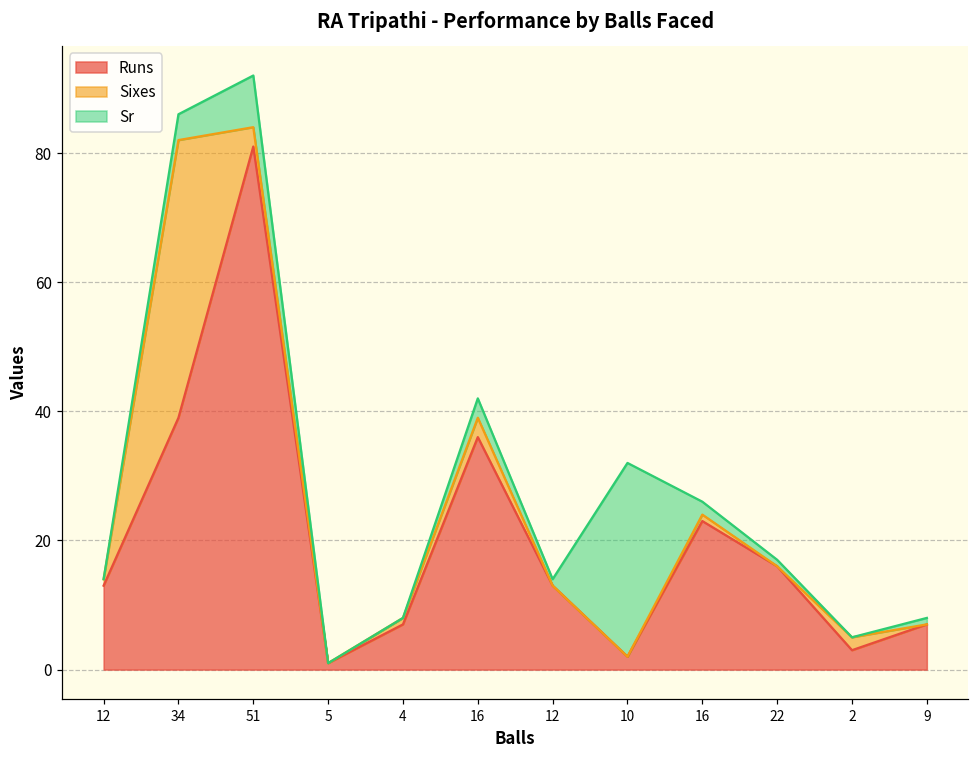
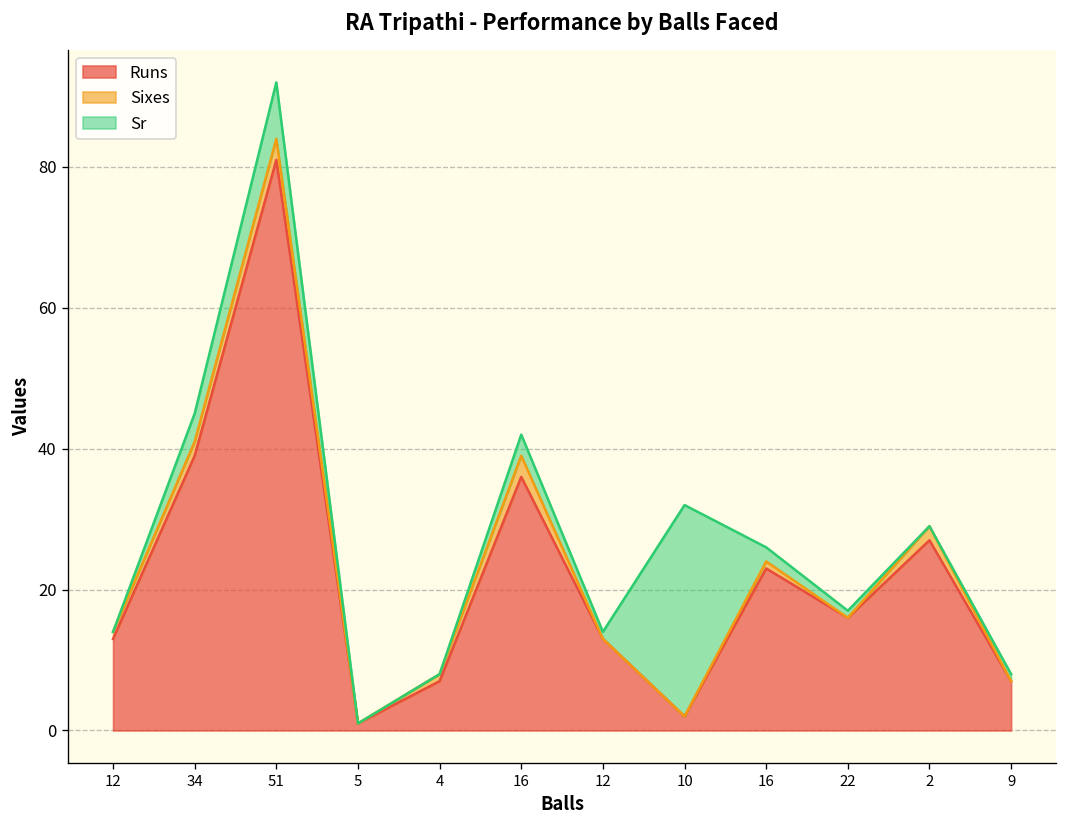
Sixes, 34: 43 -> 2
Runs, 2: 3 -> 27
